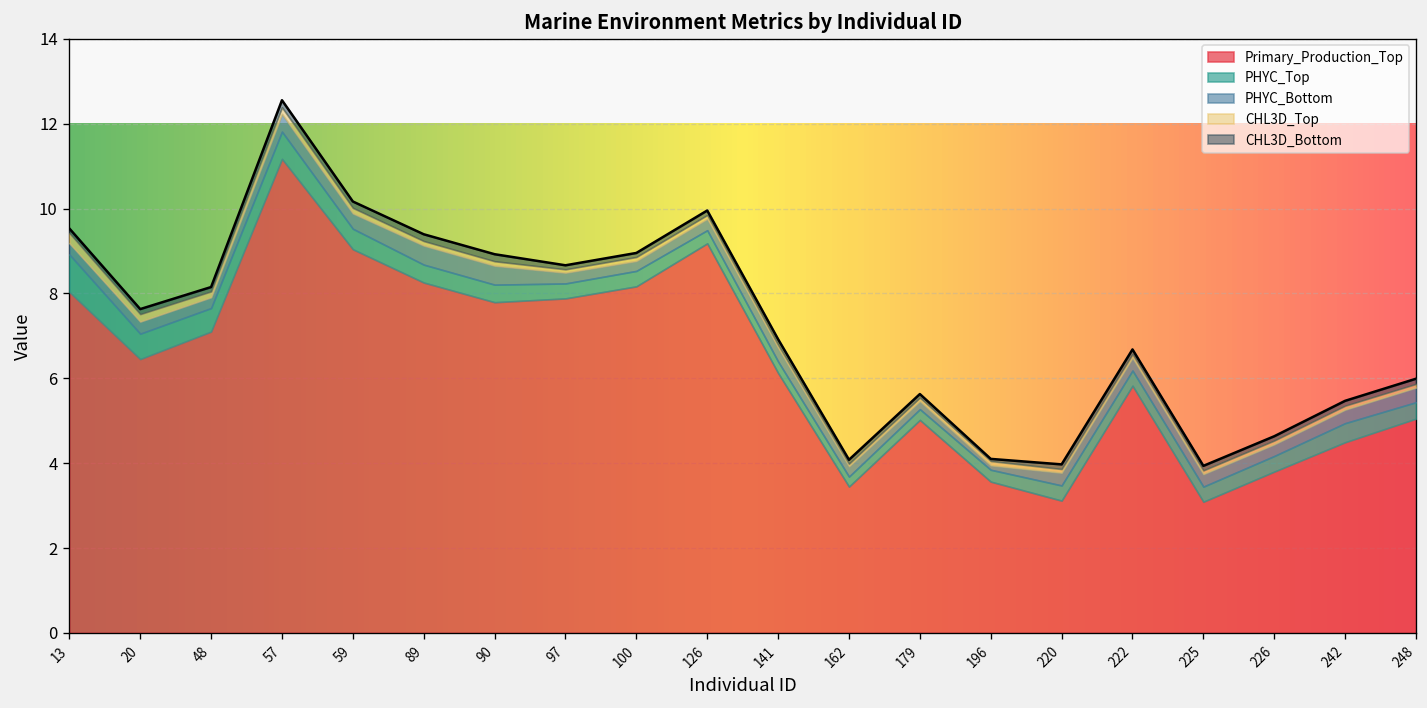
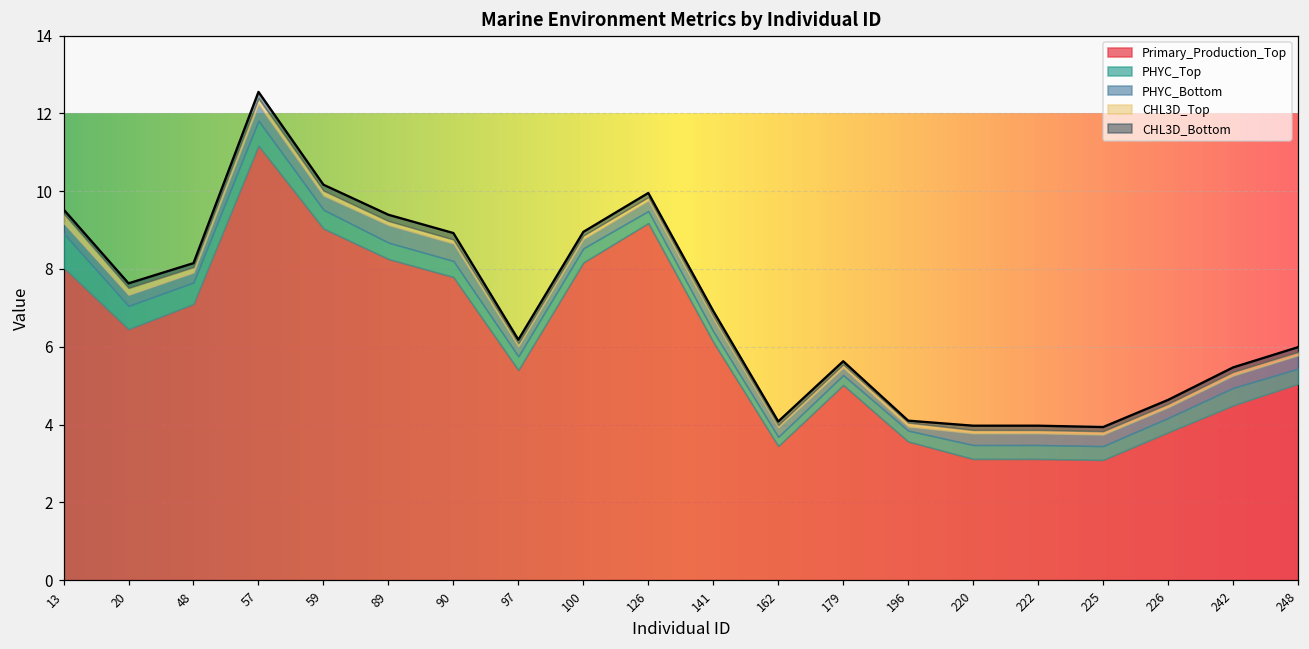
Primary_Production_Top, 97: 7.9 -> 5.4
Primary_Production_Top, 222: 5.8 -> 3.1
